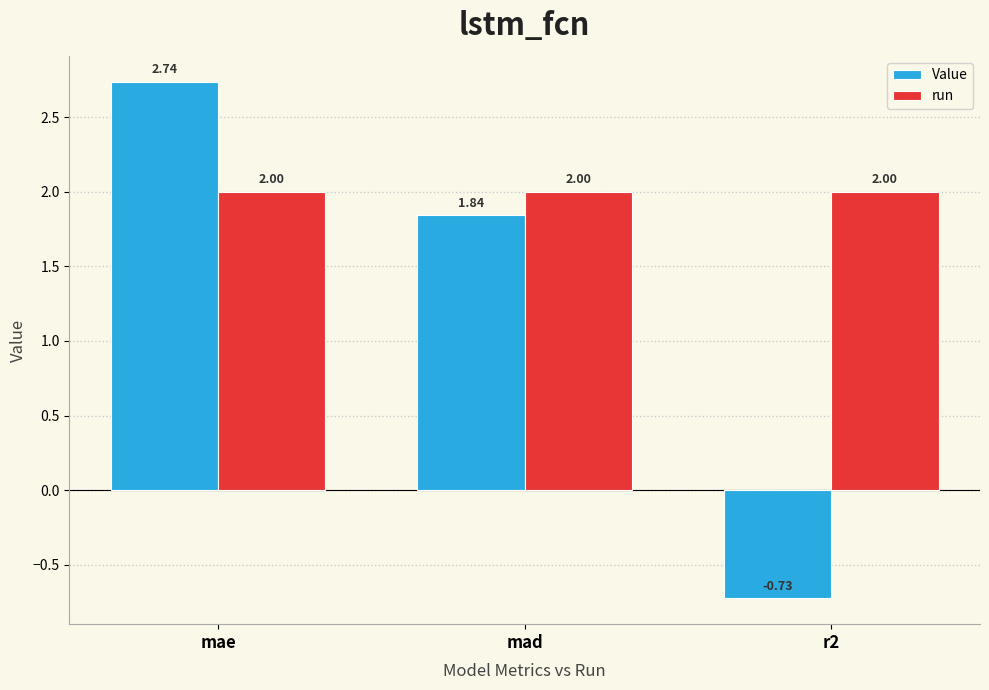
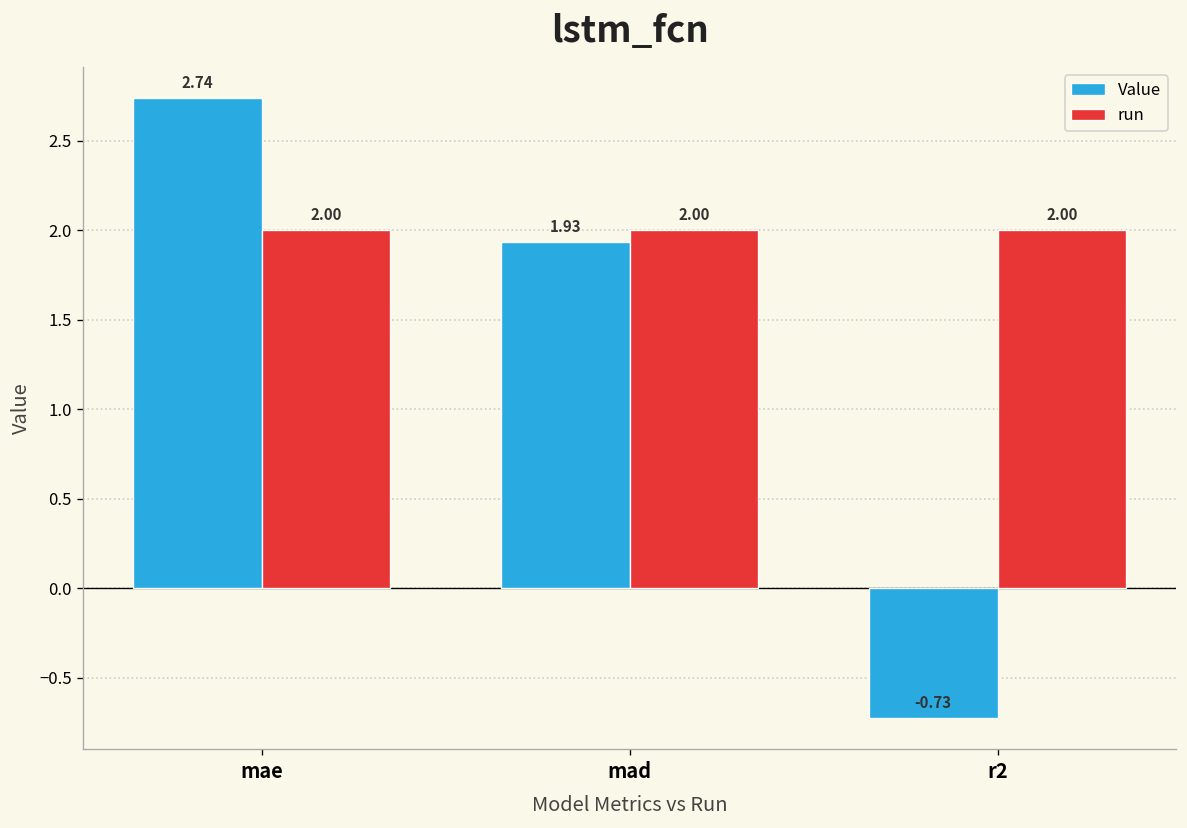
Value, mad: 1.84 -> 1.93
